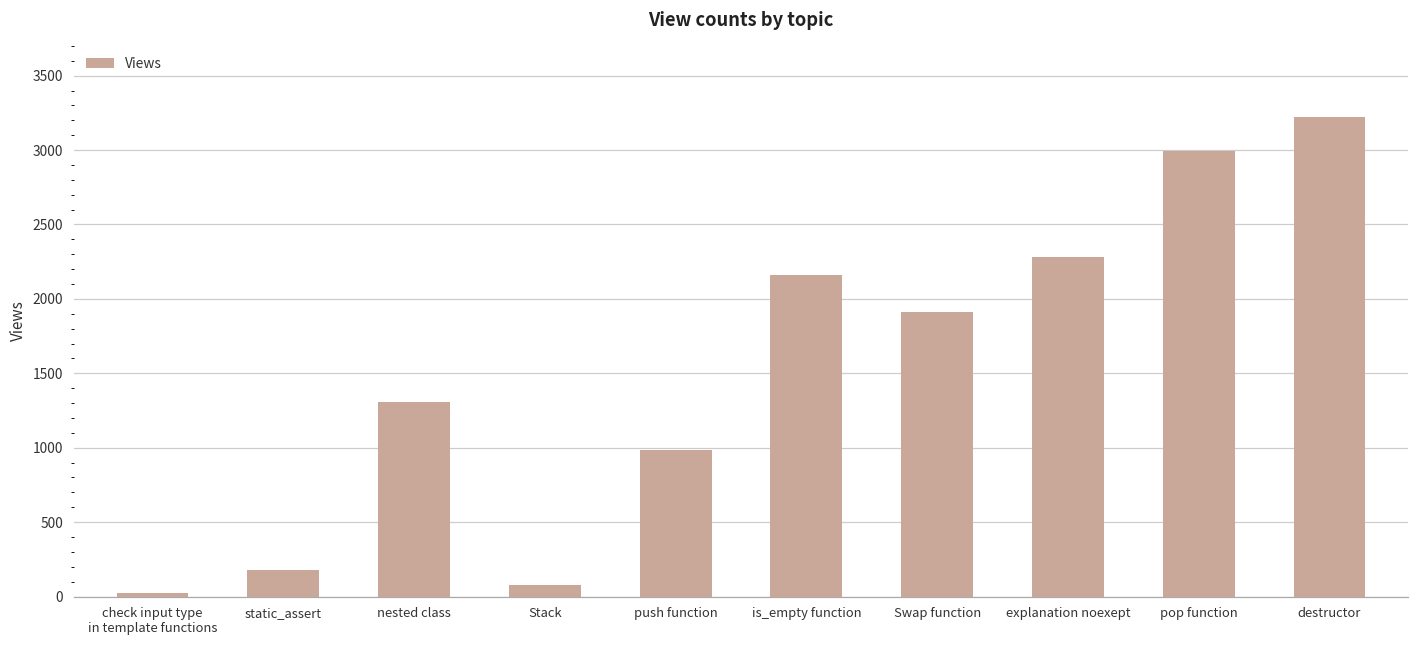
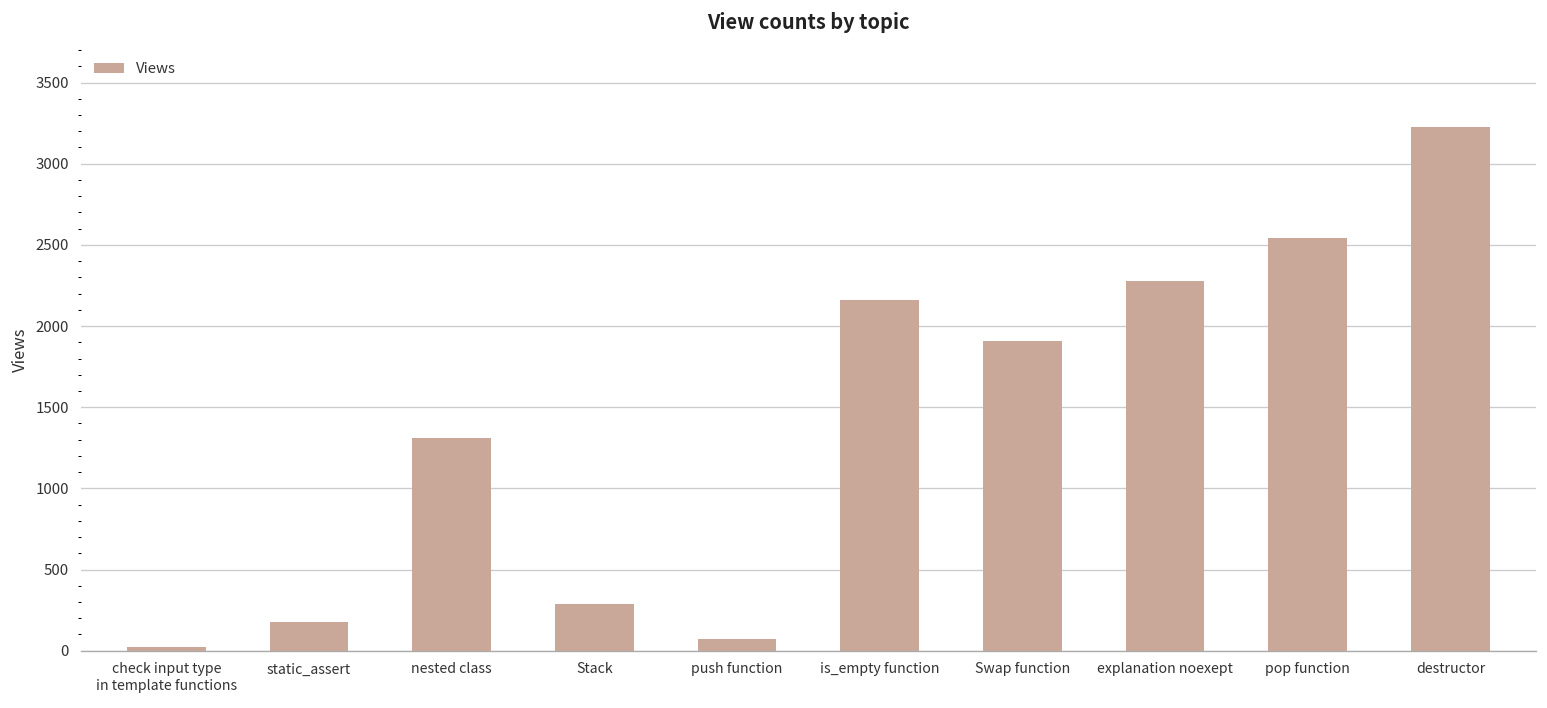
Stack: 80 -> 290
push function: 990 -> 70
pop function: 3000 -> 2540
